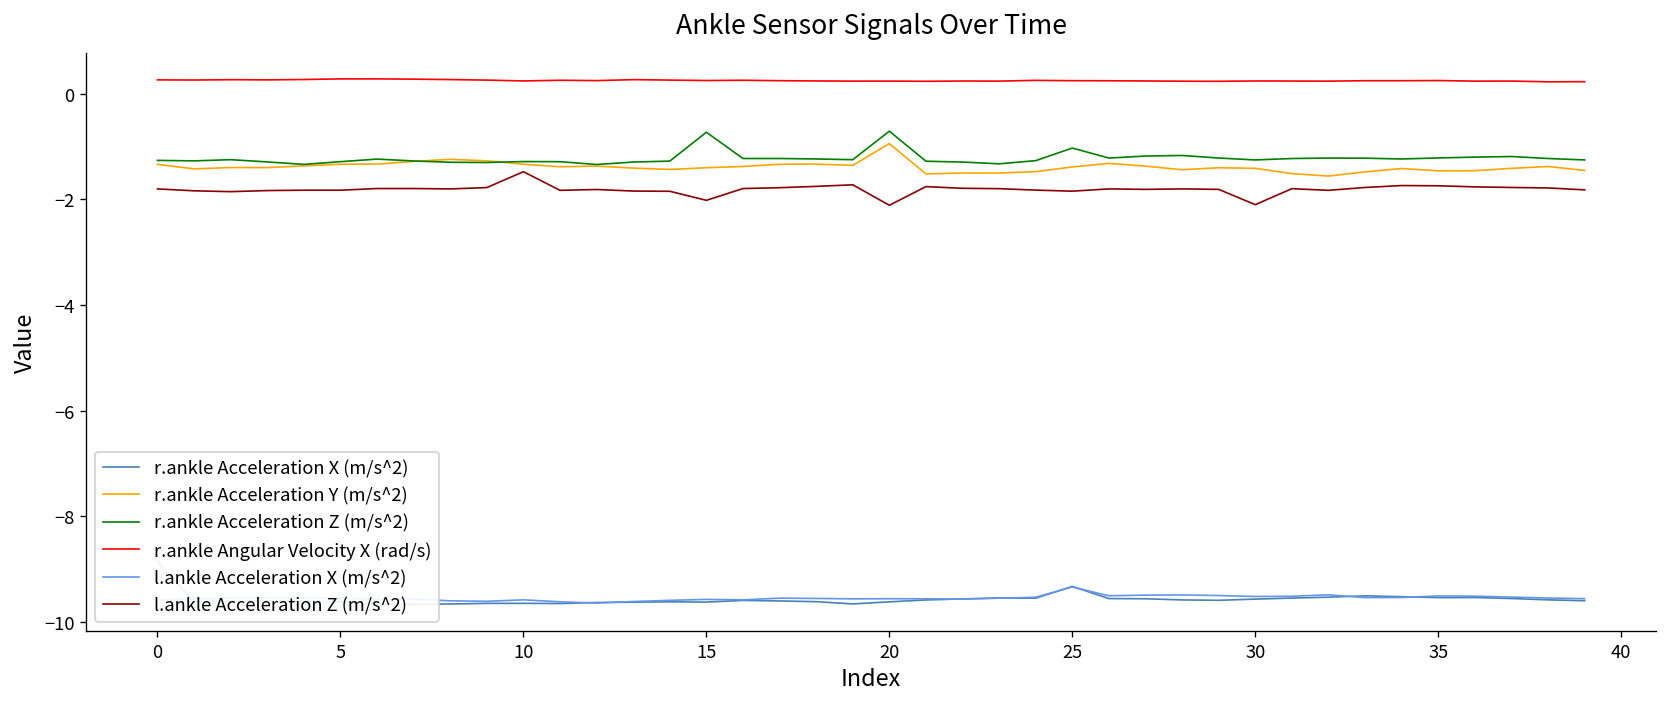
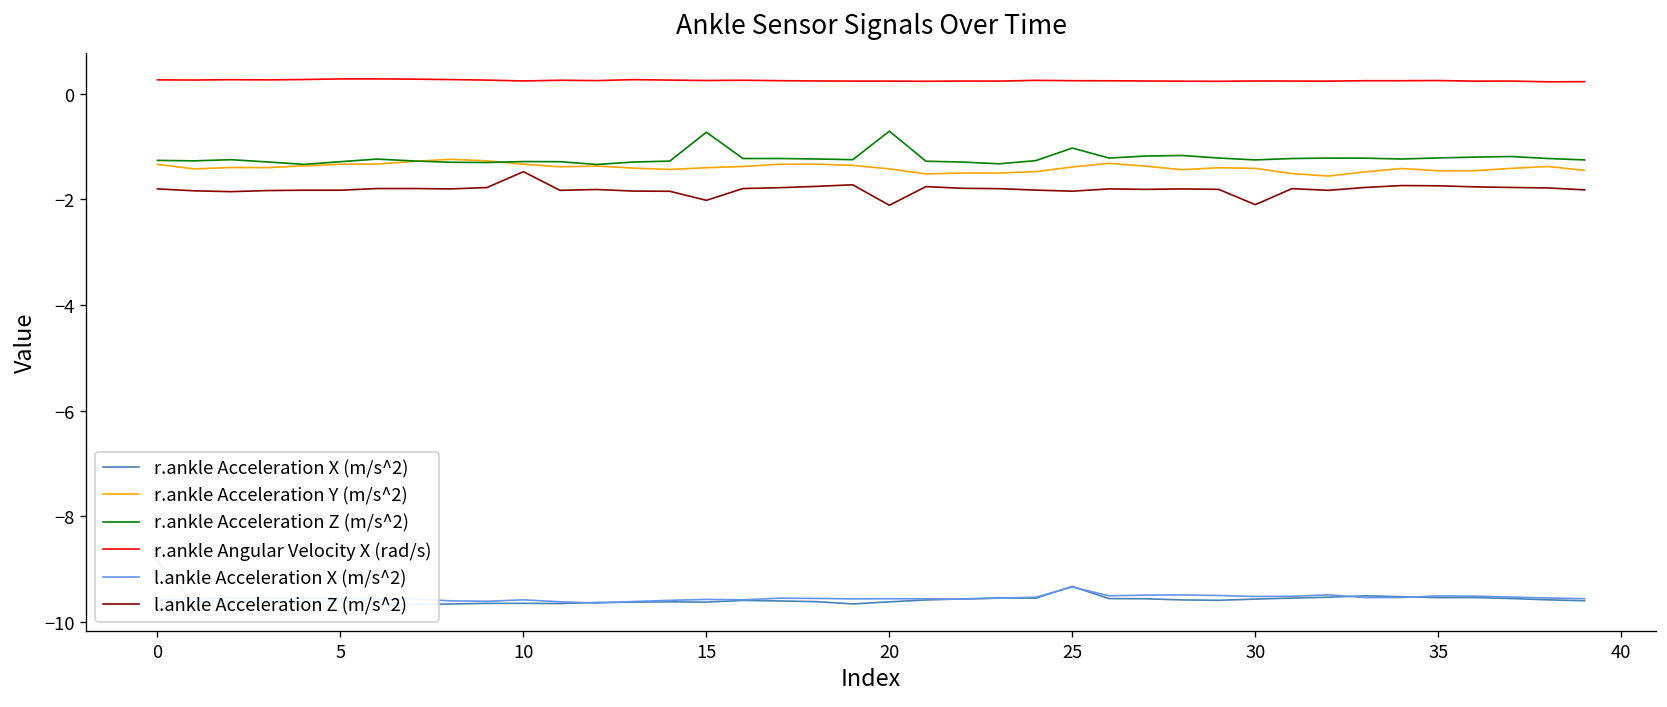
r.ankle Acceleration Y (m/s^2), 20: -0.9 -> -1.4
